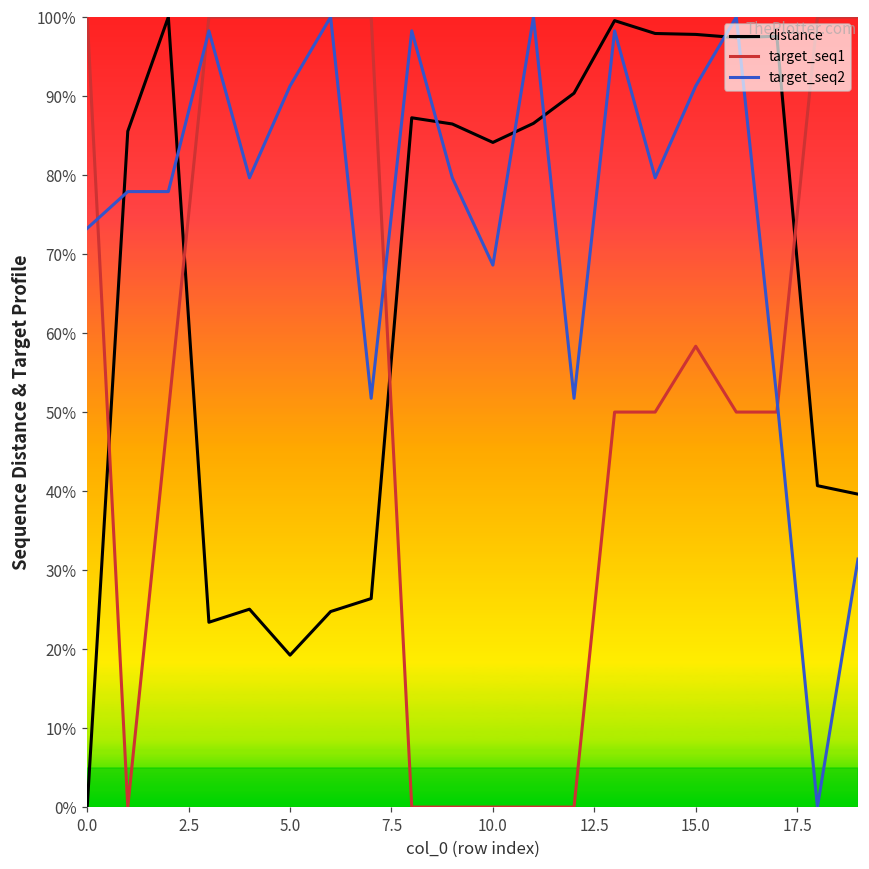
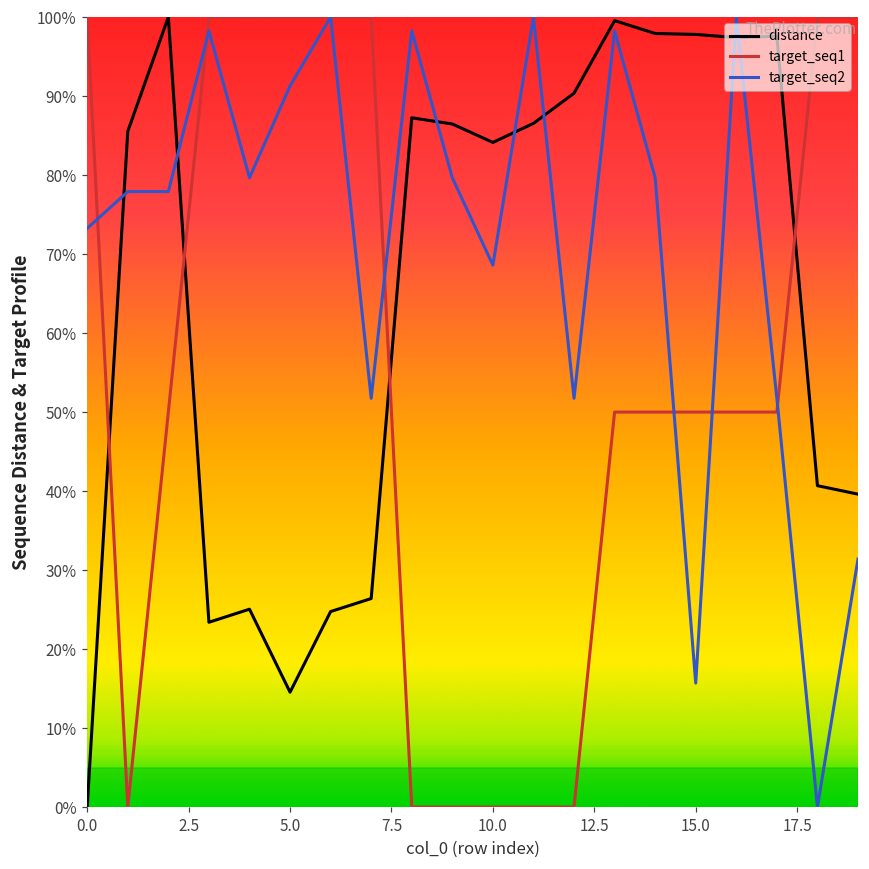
distance, 5.0: 19% -> 15%
target_seq1, 15.0: 58% -> 50%
target_seq2, 15.0: 91% -> 16%
